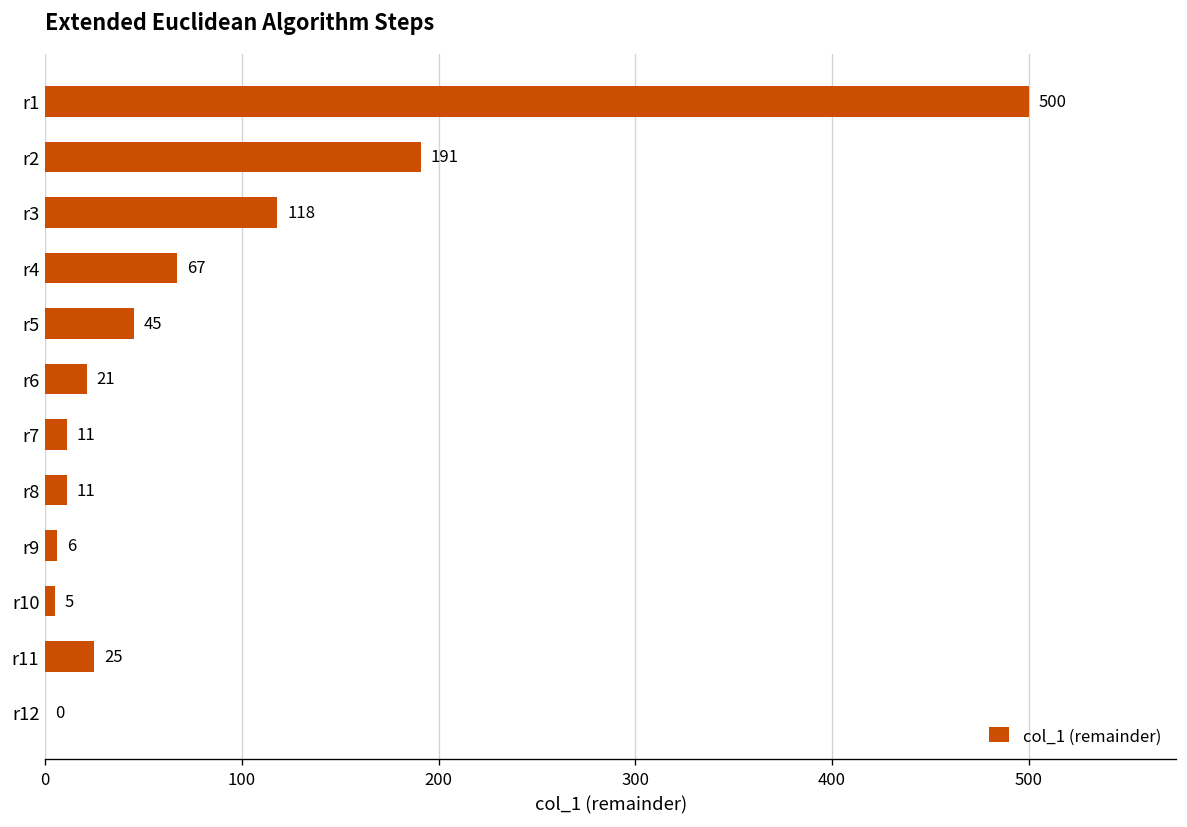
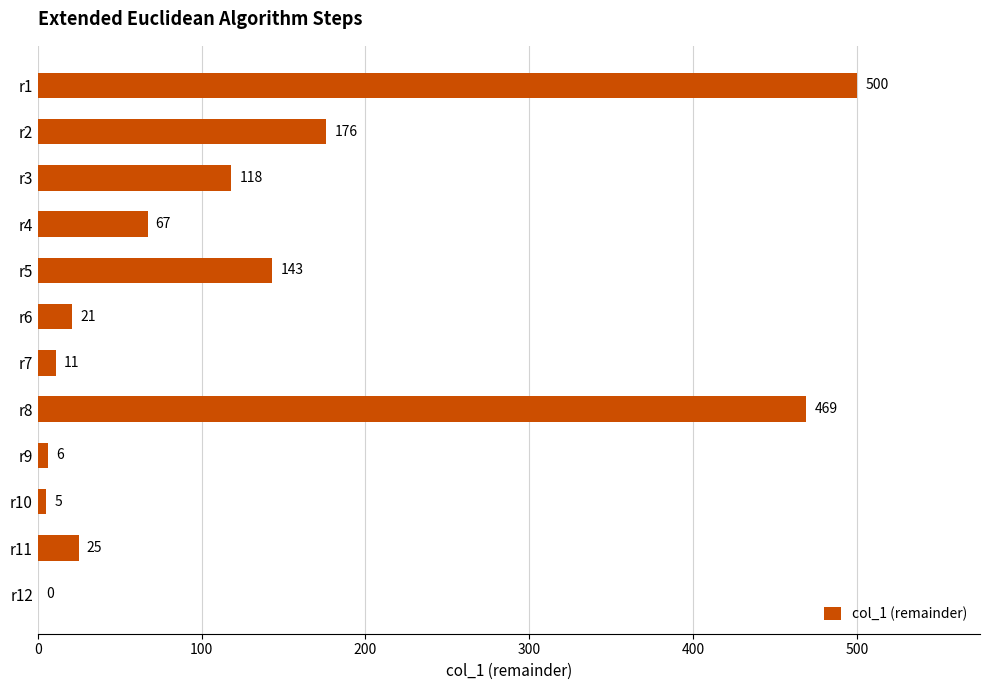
r2: 191 -> 176
r5: 45 -> 143
r8: 11 -> 469
